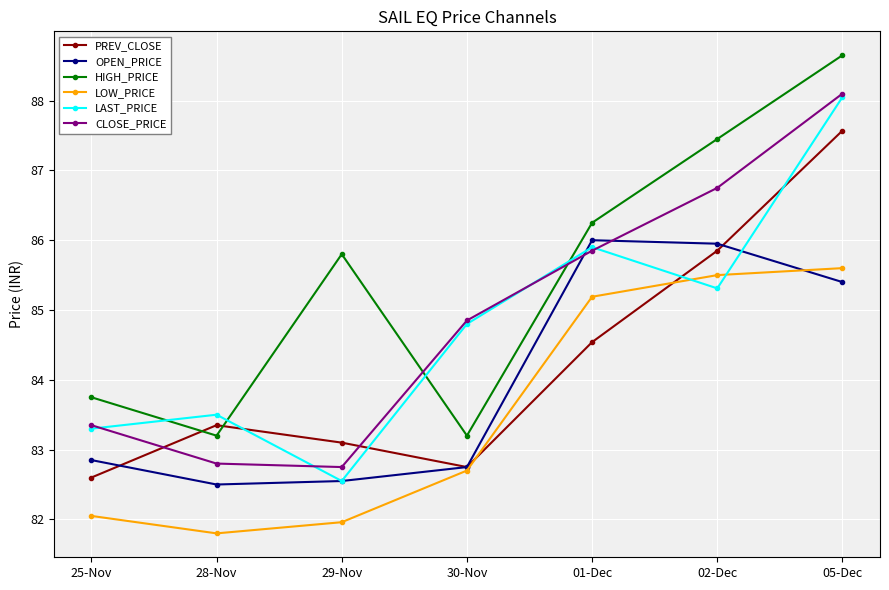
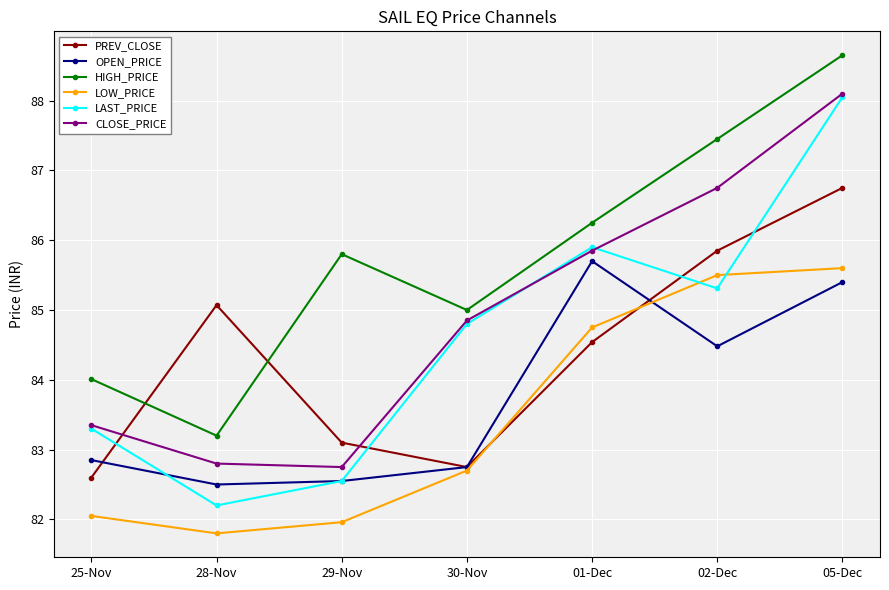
HIGH_PRICE, 25-Nov: 83.8 -> 84.0
PREV_CLOSE, 28-Nov: 83.4 -> 85.1
LAST_PRICE, 28-Nov: 83.5 -> 82.2
HIGH_PRICE, 30-Nov: 83.2 -> 85.0
OPEN_PRICE, 01-Dec: 86.0 -> 85.7
LOW_PRICE, 01-Dec: 85.2 -> 84.8
OPEN_PRICE, 02-Dec: 86.0 -> 84.5
PREV_CLOSE, 05-Dec: 87.6 -> 86.8
